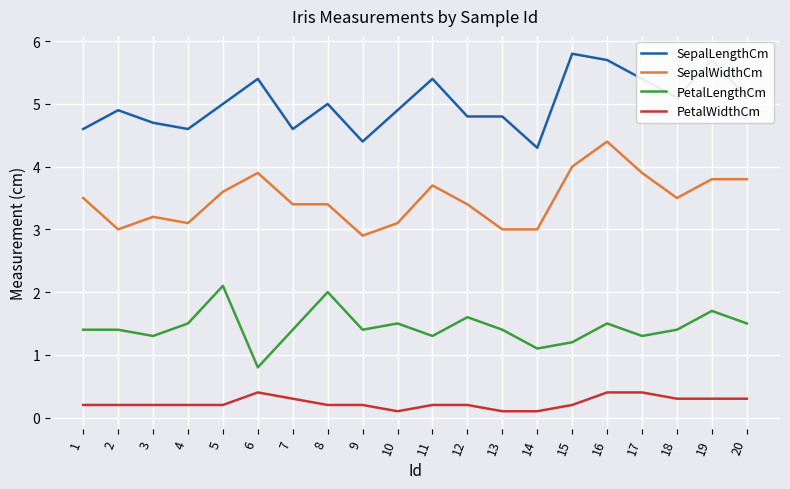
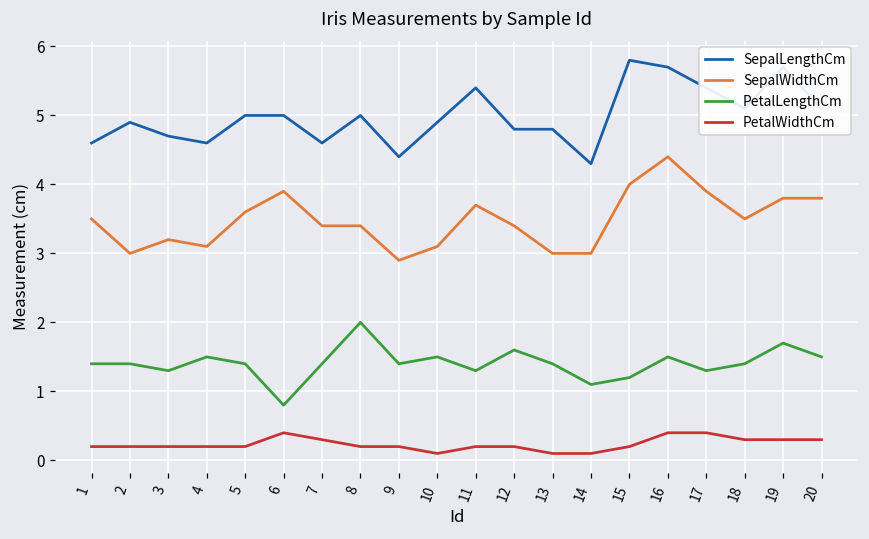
PetalLengthCm, 5: 2.1 -> 1.4
SepalLengthCm, 6: 5.4 -> 5.0
